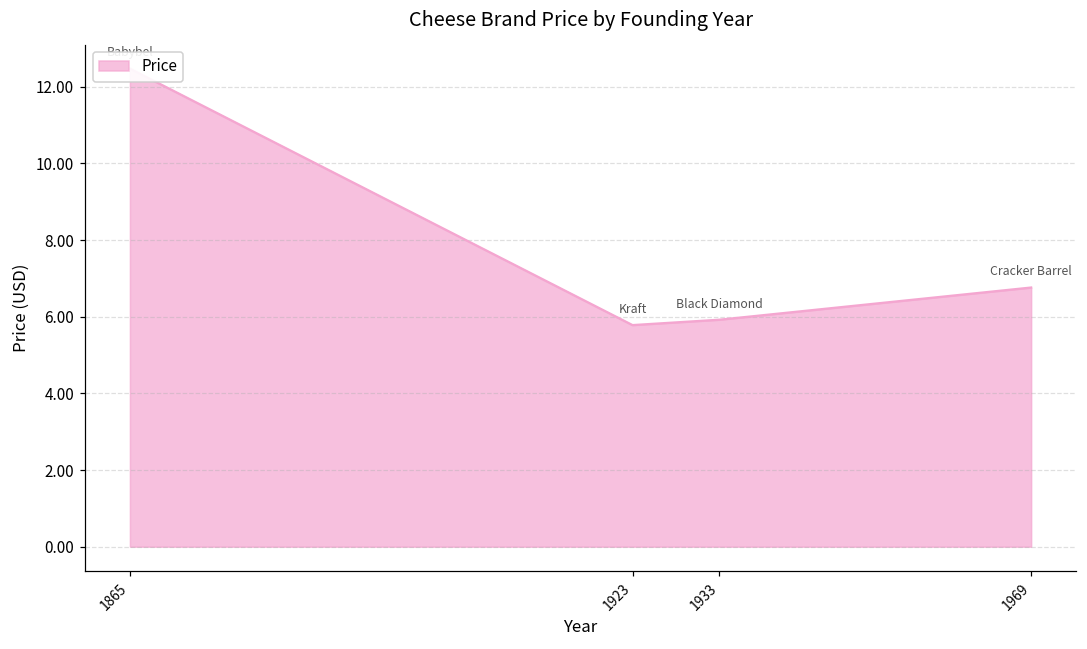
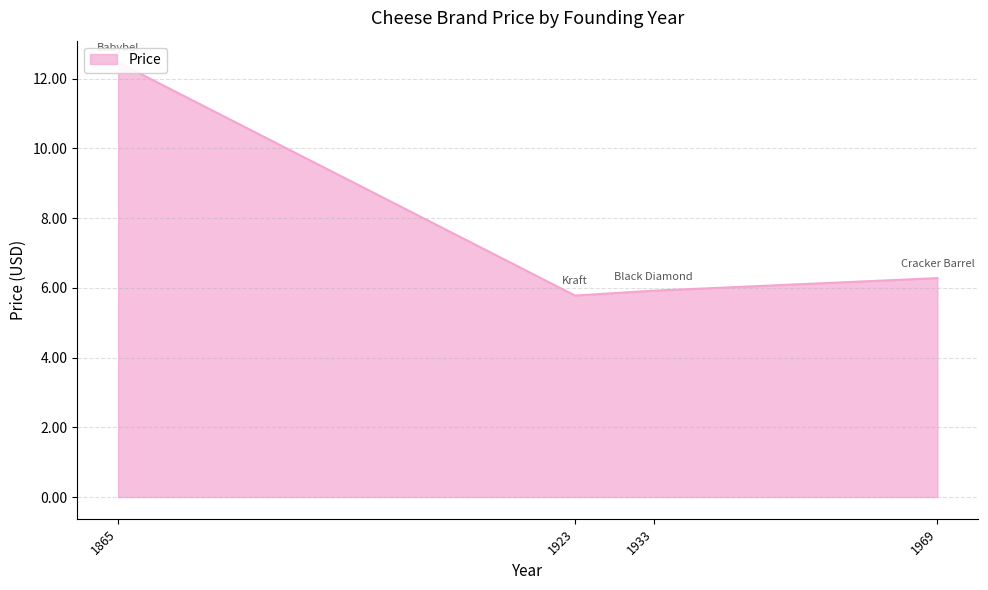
1969: 6.8 -> 6.3
